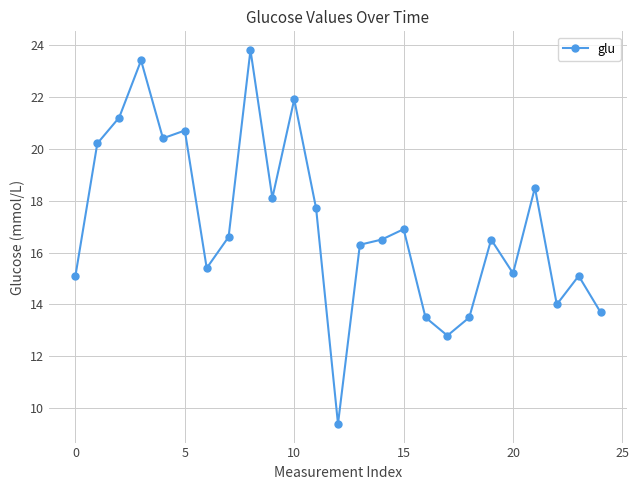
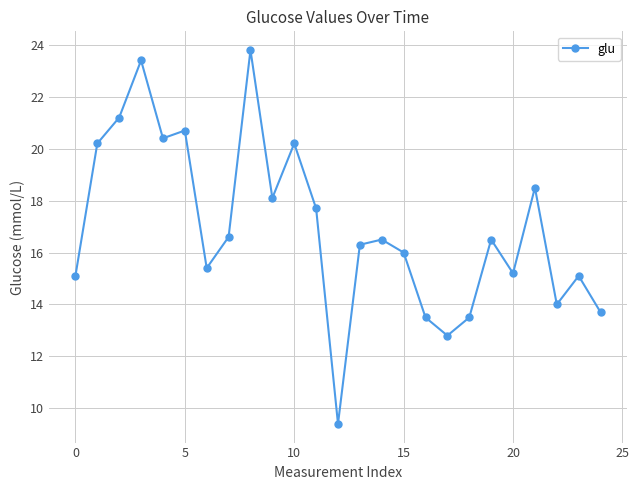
10: 21.9 -> 20.2
15: 16.9 -> 16.0
